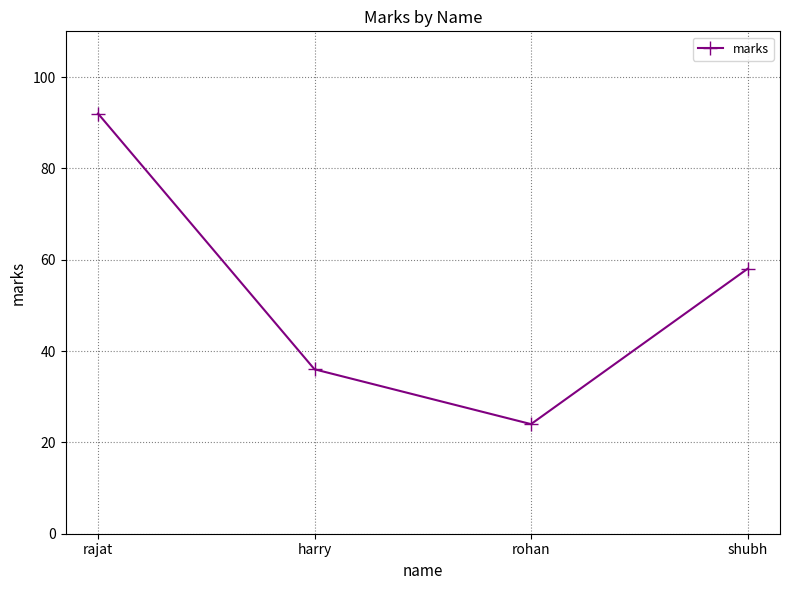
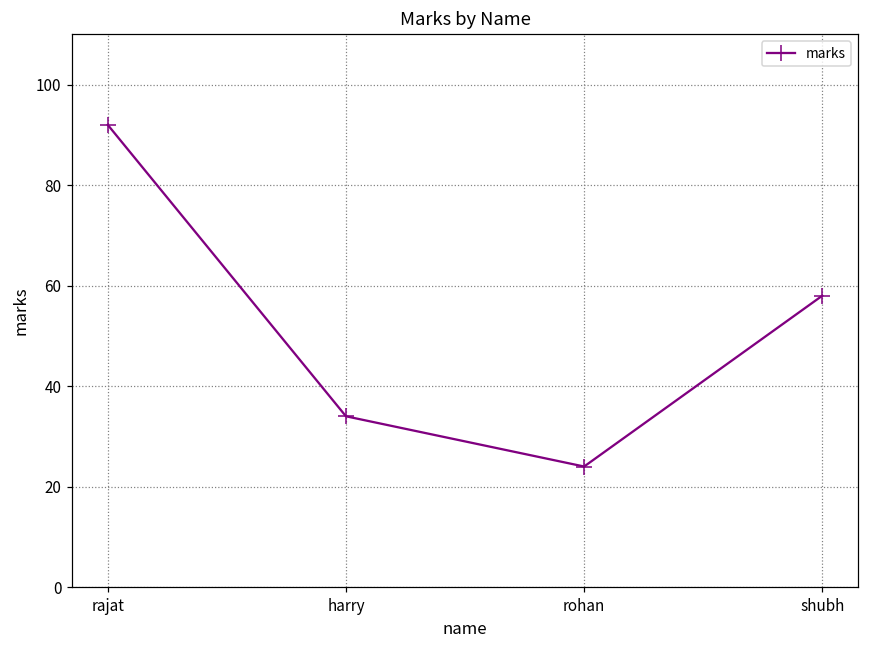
harry: 36 -> 34
